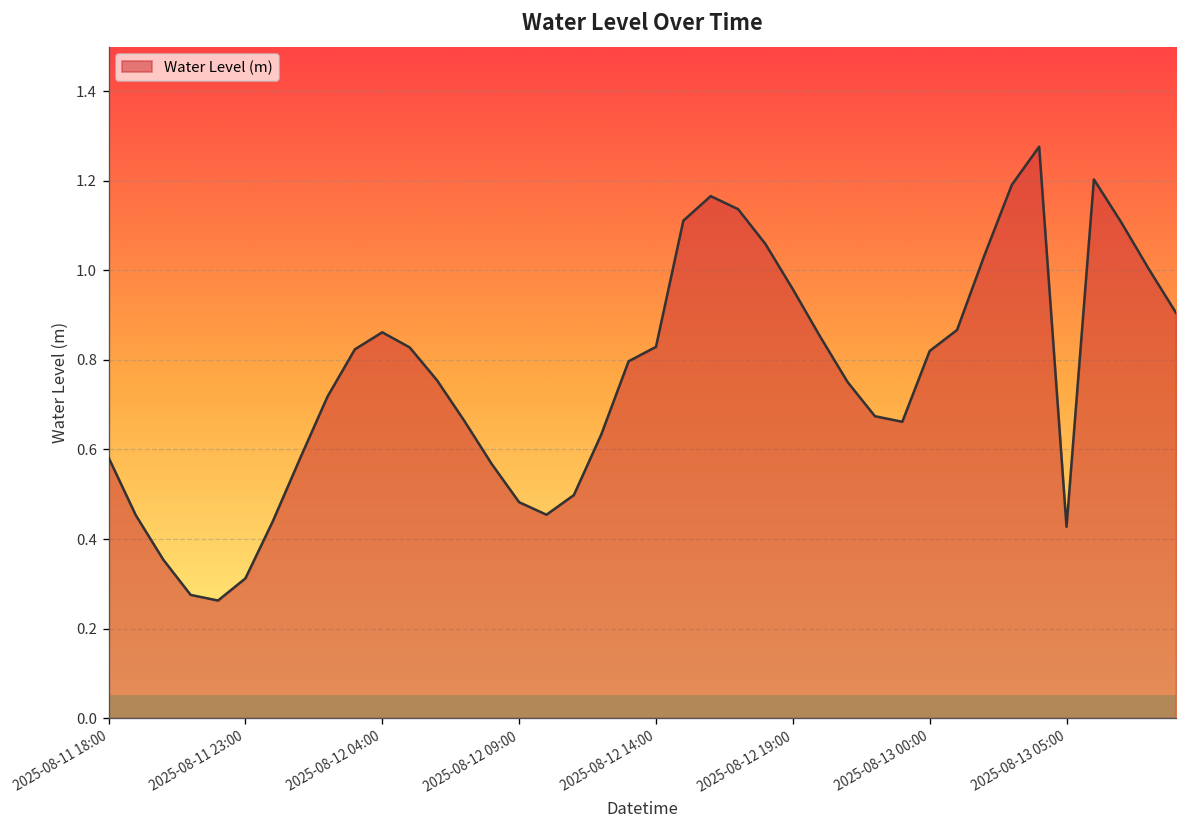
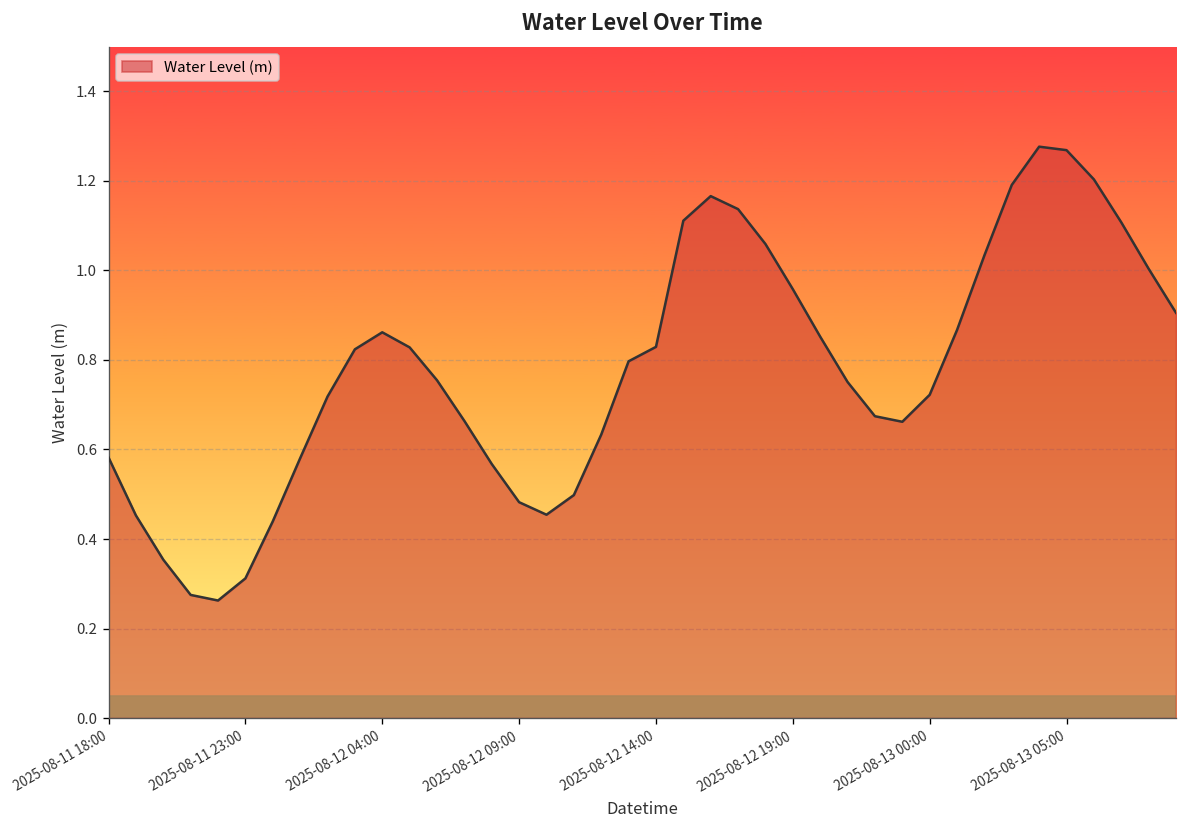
2025-08-13 00:00: 0.82 -> 0.72
2025-08-13 05:00: 0.43 -> 1.27
